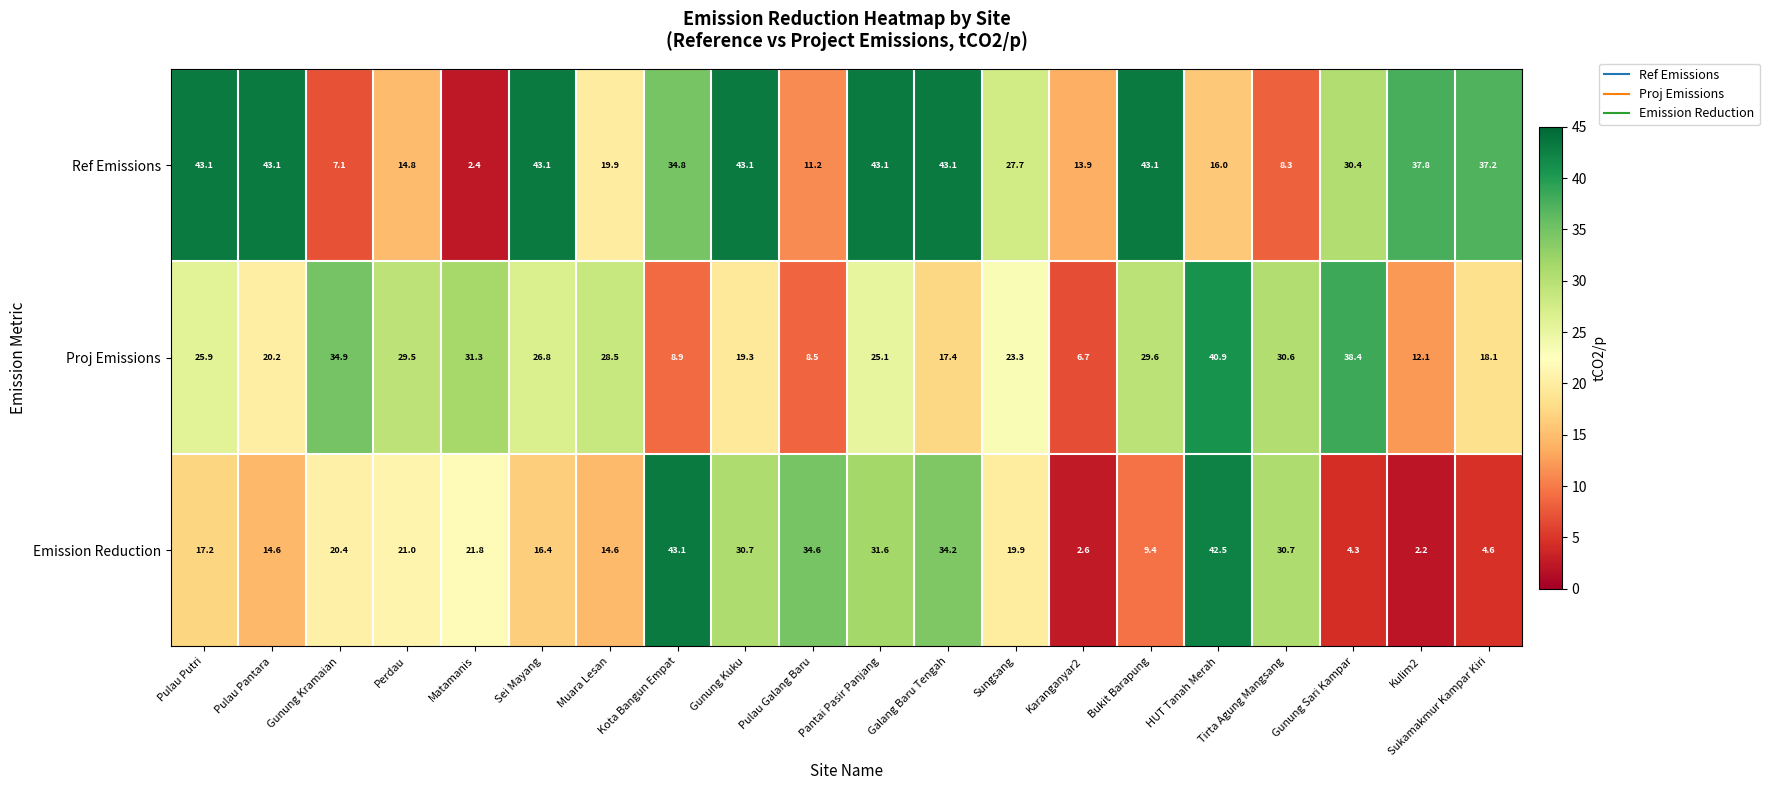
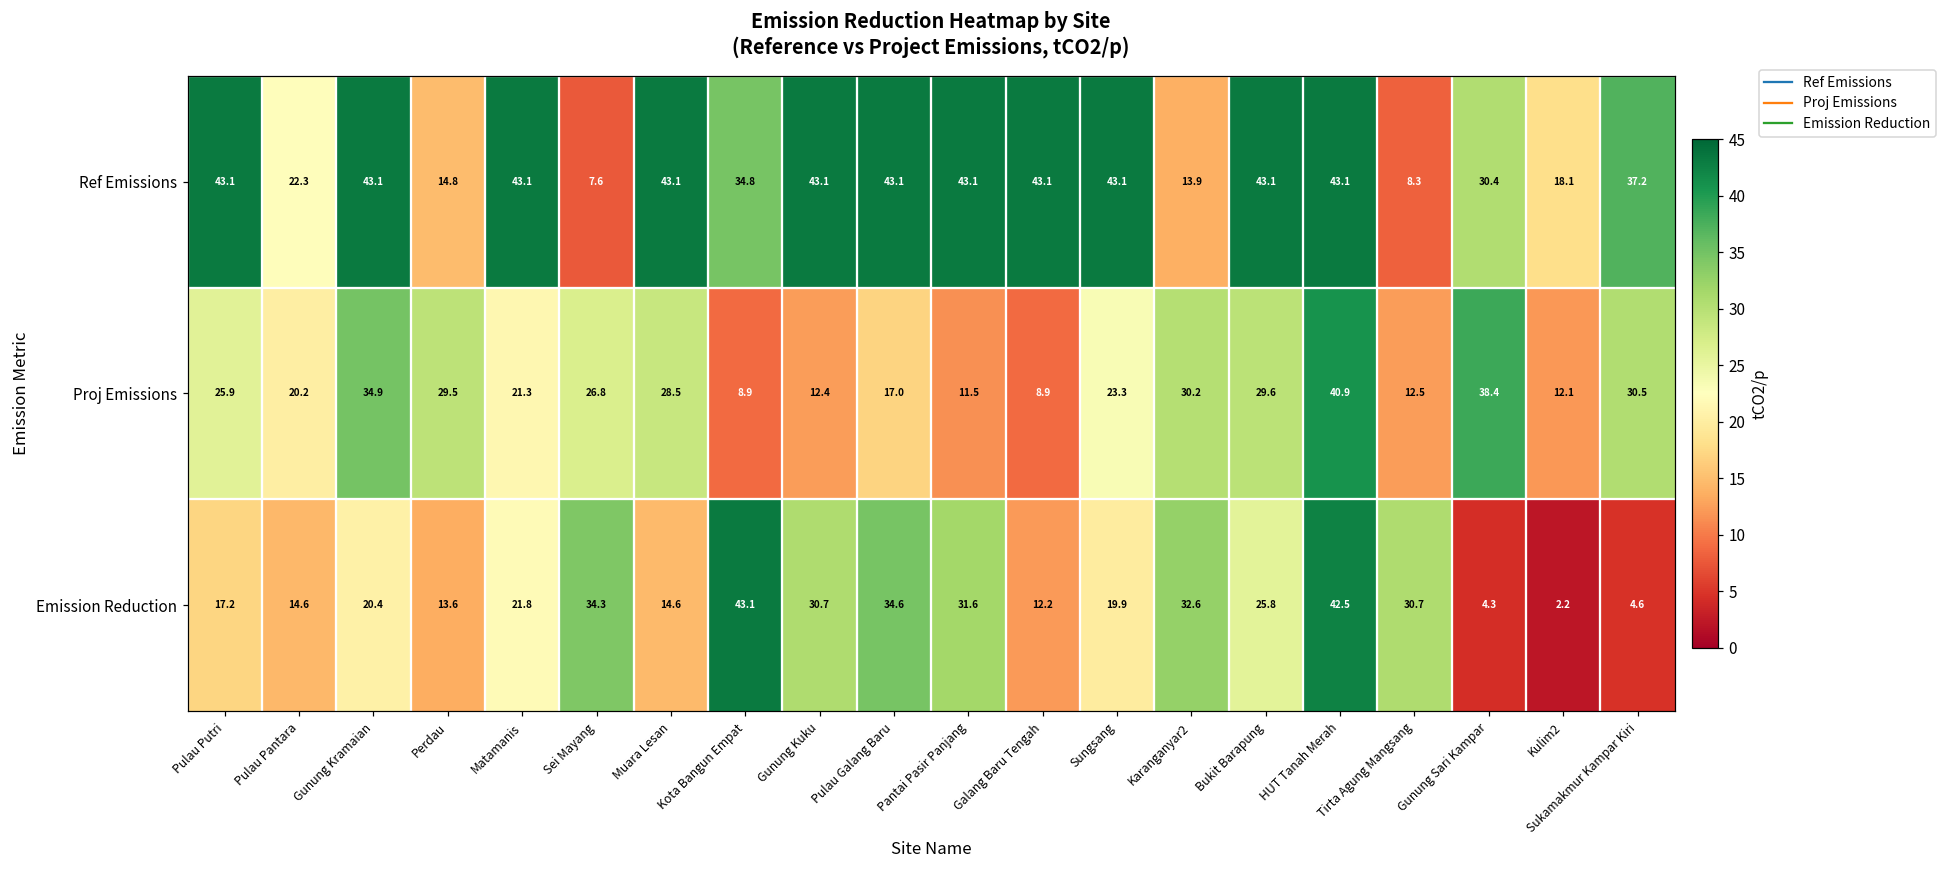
Ref Emissions, Pulau Pantara: 43.1 -> 22.3
Ref Emissions, Gunung Kramaian: 7.1 -> 43.1
Ref Emissions, Matamanis: 2.4 -> 43.1
Ref Emissions, Sei Mayang: 43.1 -> 7.6
Ref Emissions, Muara Lesan: 19.9 -> 43.1
Ref Emissions, Pulau Galang Baru: 11.2 -> 43.1
Ref Emissions, Sungsang: 27.7 -> 43.1
Ref Emissions, HUT Tanah Merah: 16.0 -> 43.1
Ref Emissions, Kulim2: 37.8 -> 18.1
Proj Emissions, Matamanis: 31.3 -> 21.3
Proj Emissions, Gunung Kuku: 19.3 -> 12.4
Proj Emissions, Pulau Galang Baru: 8.5 -> 17.0
Proj Emissions, Pantai Pasir Panjang: 25.1 -> 11.5
Proj Emissions, Galang Baru Tengah: 17.4 -> 8.9
Proj Emissions, Karanganyar2: 6.7 -> 30.2
Proj Emissions, Tirta Agung Mangsang: 30.6 -> 12.5
Proj Emissions, Sukamakmur Kampar Kiri: 18.1 -> 30.5
Emission Reduction, Perdau: 21.0 -> 13.6
Emission Reduction, Sei Mayang: 16.4 -> 34.3
Emission Reduction, Galang Baru Tengah: 34.2 -> 12.2
Emission Reduction, Karanganyar2: 2.6 -> 32.6
Emission Reduction, Bukit Barapung: 9.4 -> 25.8
